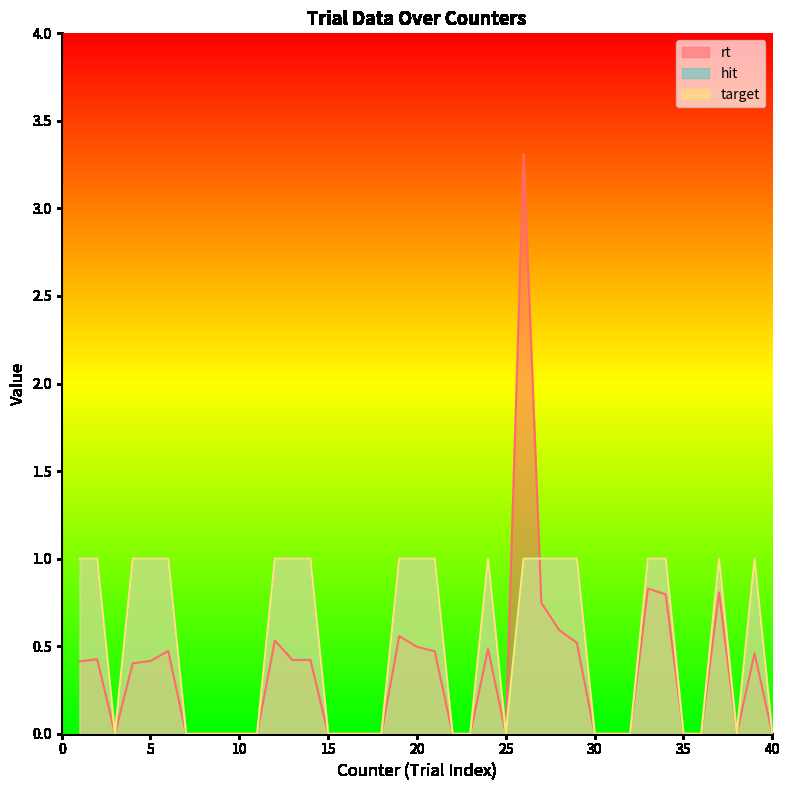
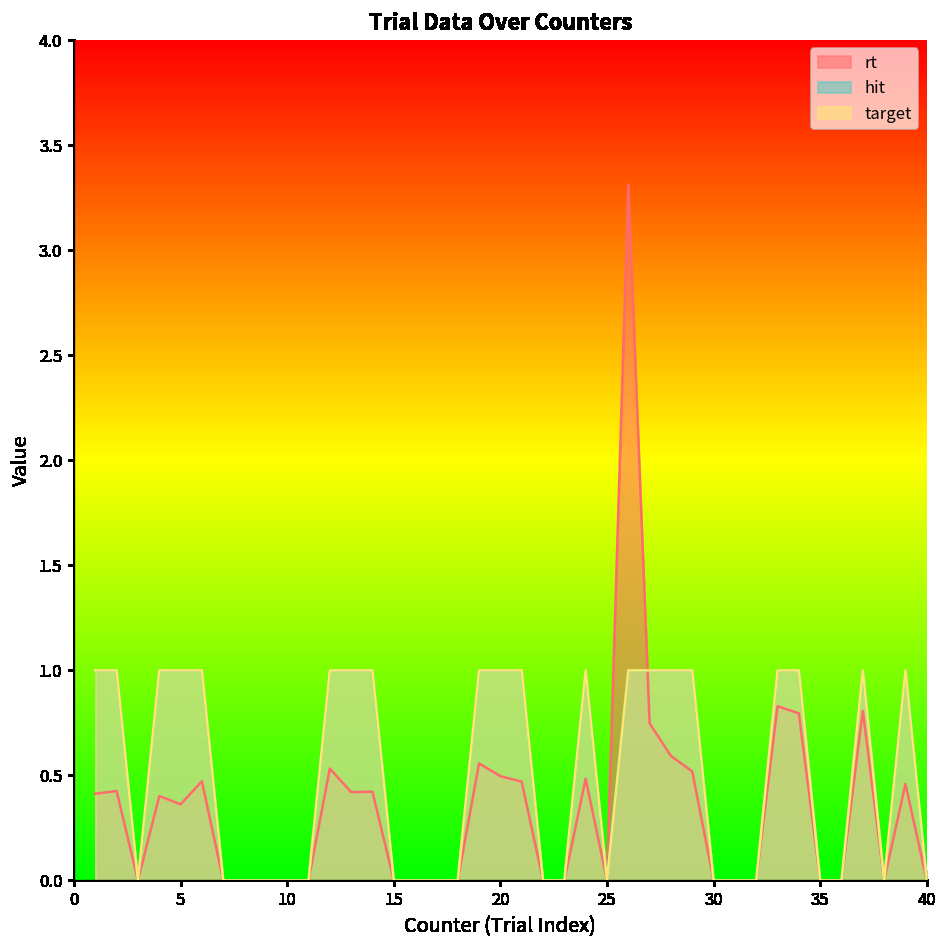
rt, 5: 0.42 -> 0.36
